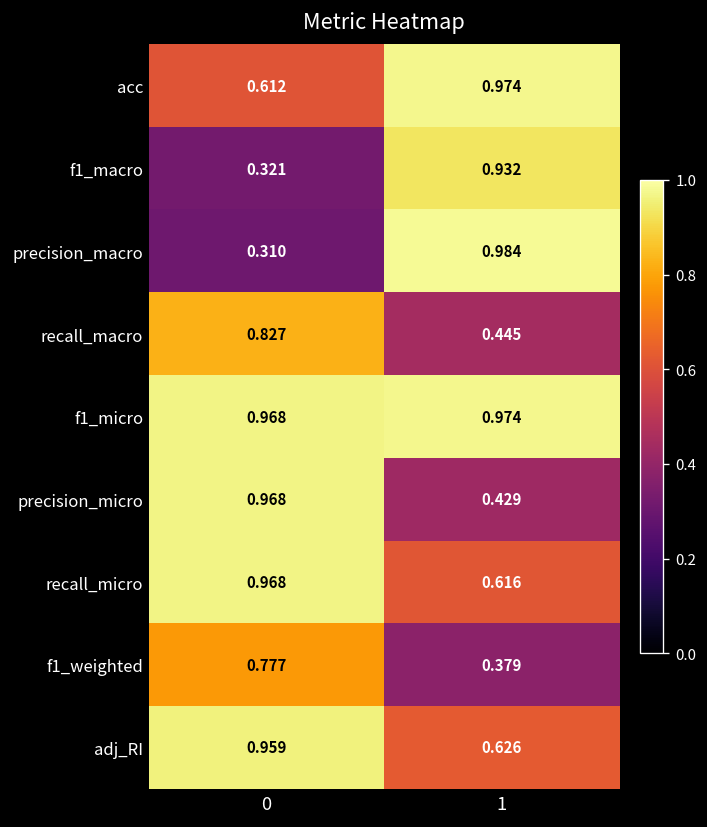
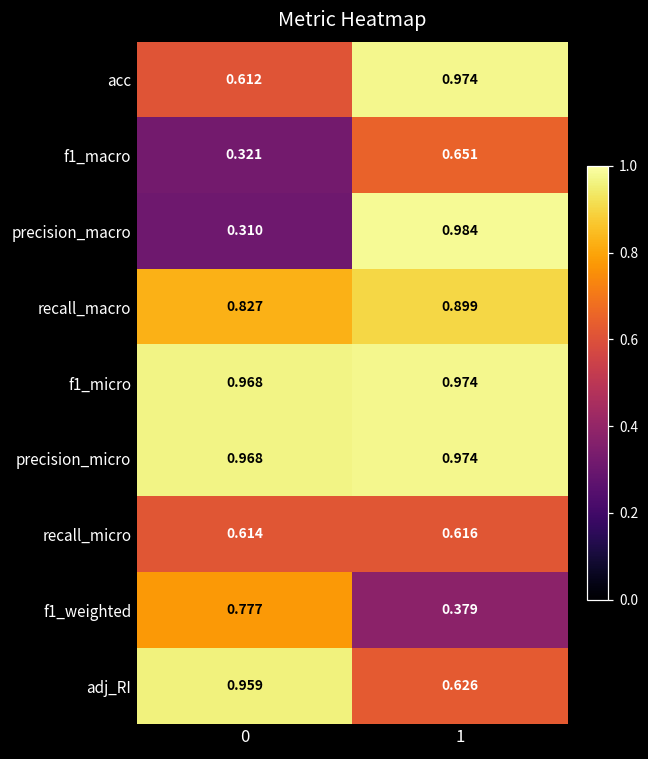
f1_macro, 1: 0.932 -> 0.651
recall_macro, 1: 0.445 -> 0.899
precision_micro, 1: 0.429 -> 0.974
recall_micro, 0: 0.968 -> 0.614
